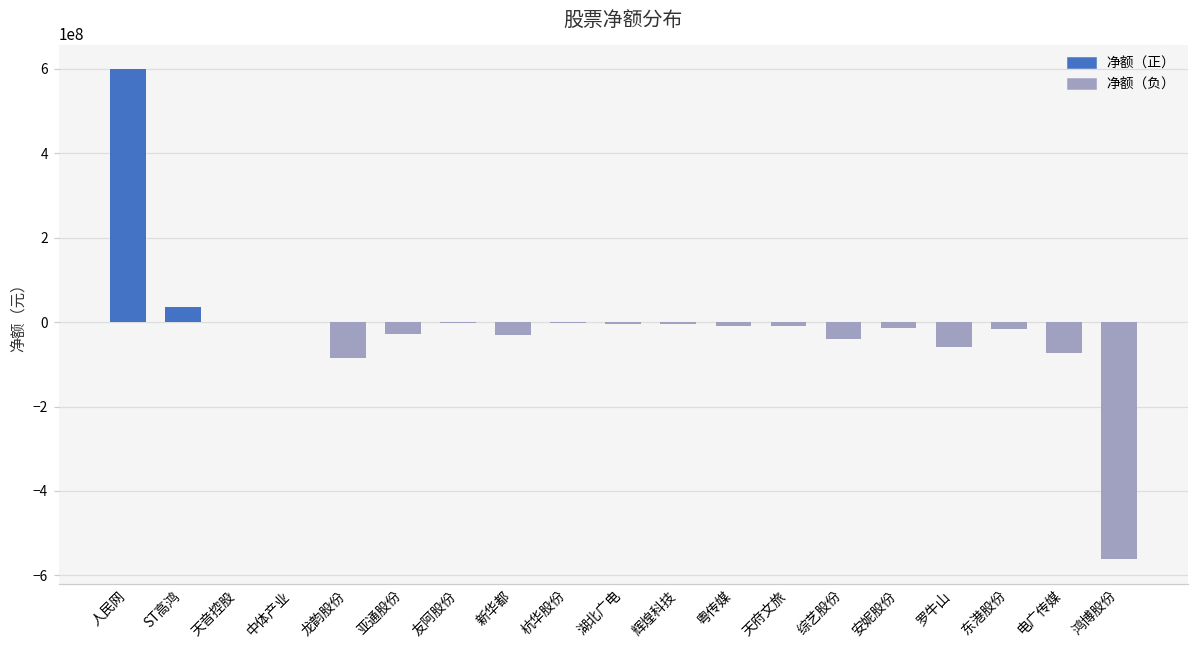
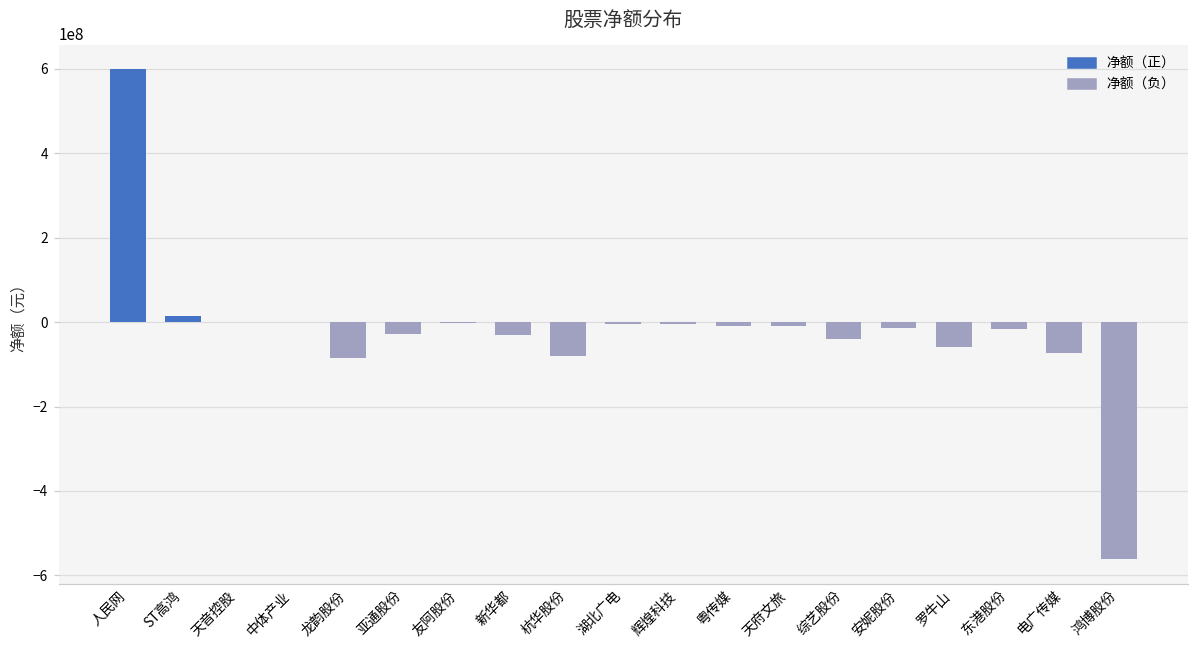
ST高鸿: 40000000 -> 10000000
杭华股份: 0 -> -80000000
